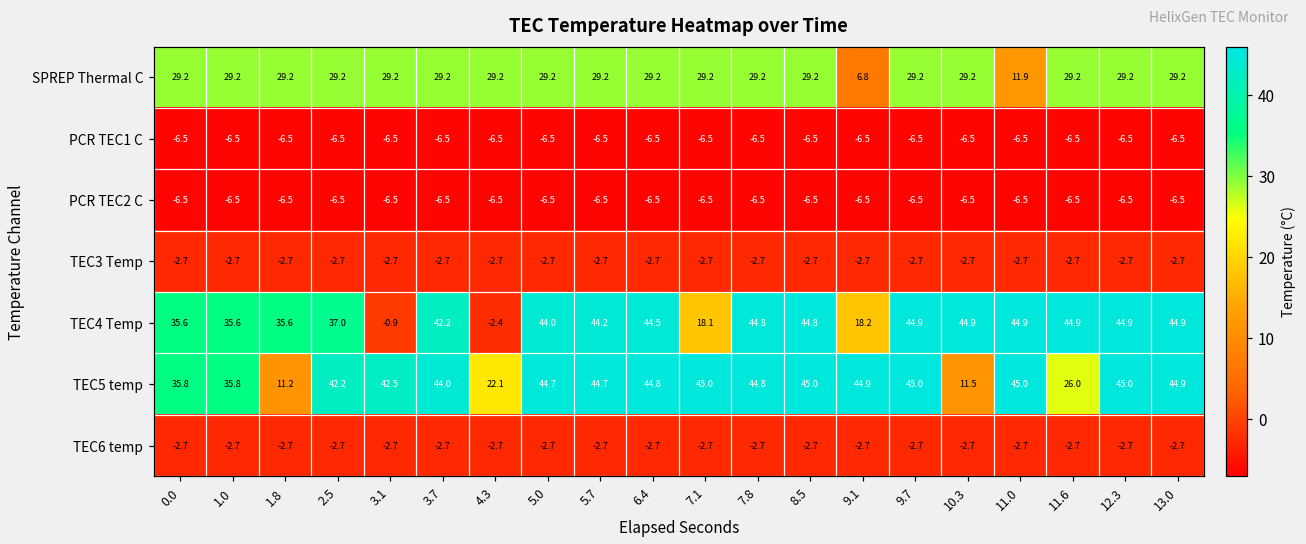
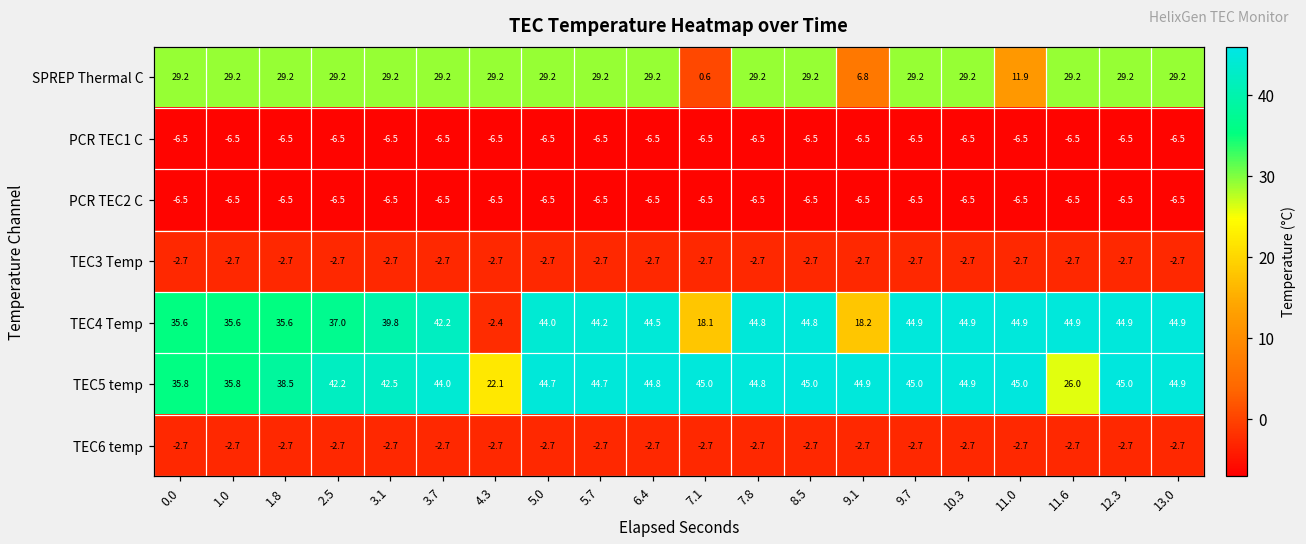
SPREP Thermal C, 7.1: 29.2 -> 0.6
TEC4 Temp, 3.1: -0.9 -> 39.8
TEC5 temp, 1.8: 11.2 -> 38.5
TEC5 temp, 10.3: 11.5 -> 44.9
